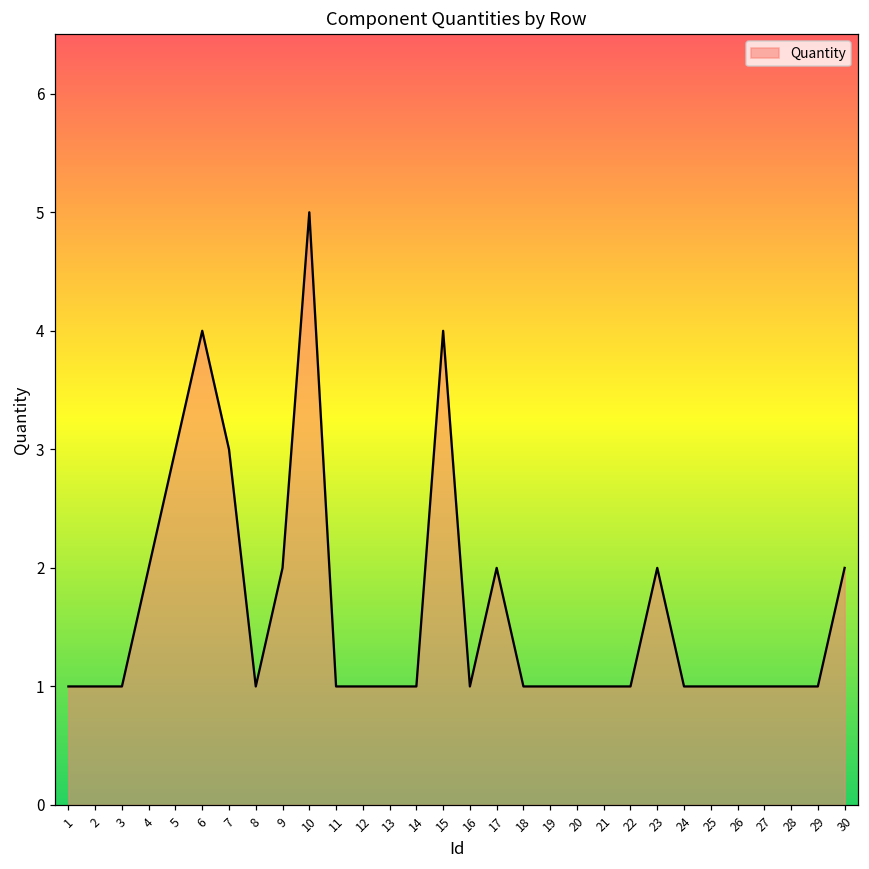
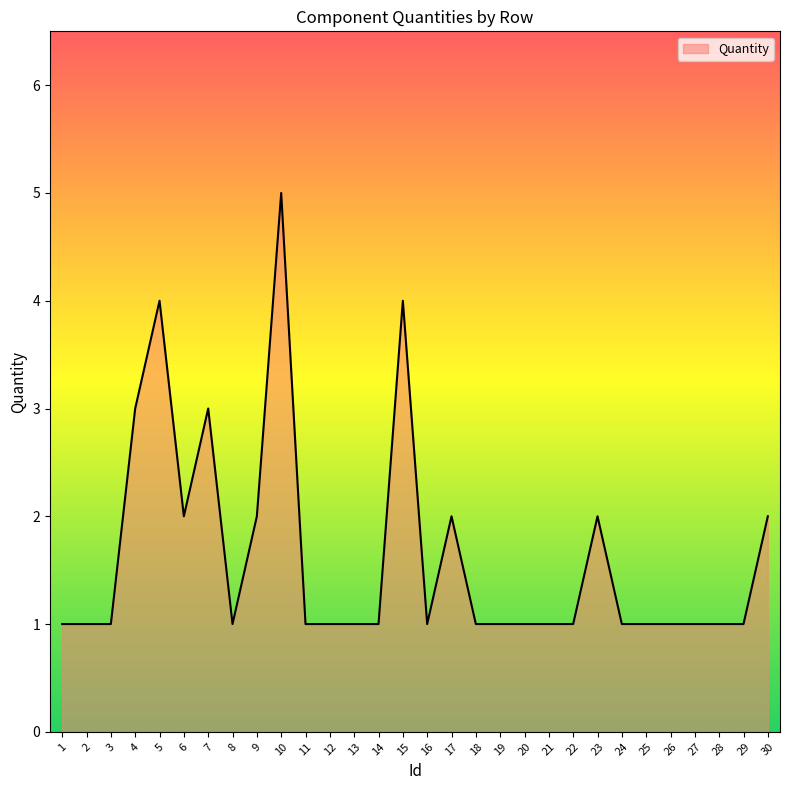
4: 2 -> 3
5: 3 -> 4
6: 4 -> 2
